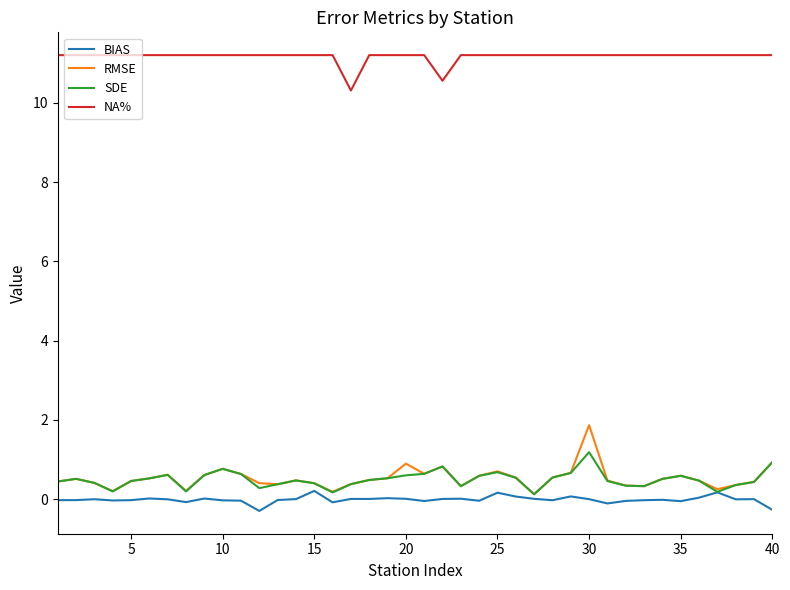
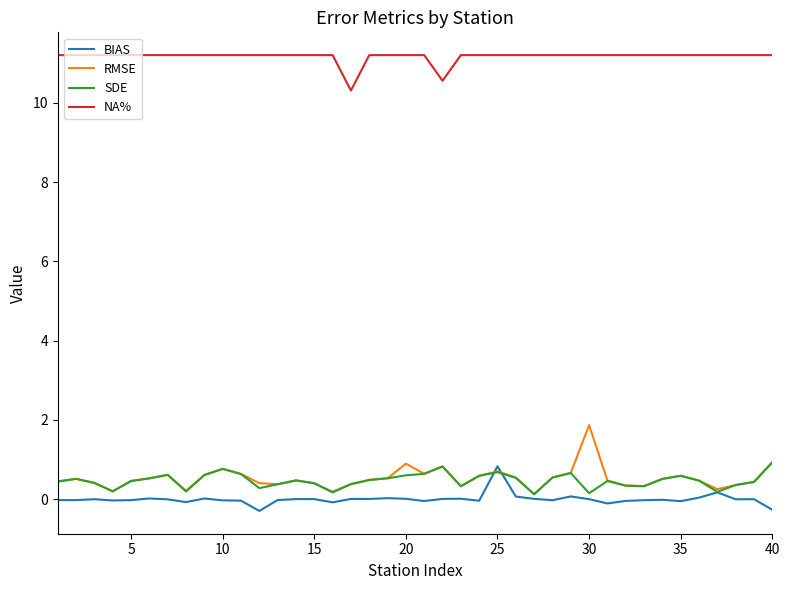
BIAS, 15: 0.2 -> 0.0
BIAS, 25: 0.2 -> 0.8
SDE, 30: 1.2 -> 0.2
